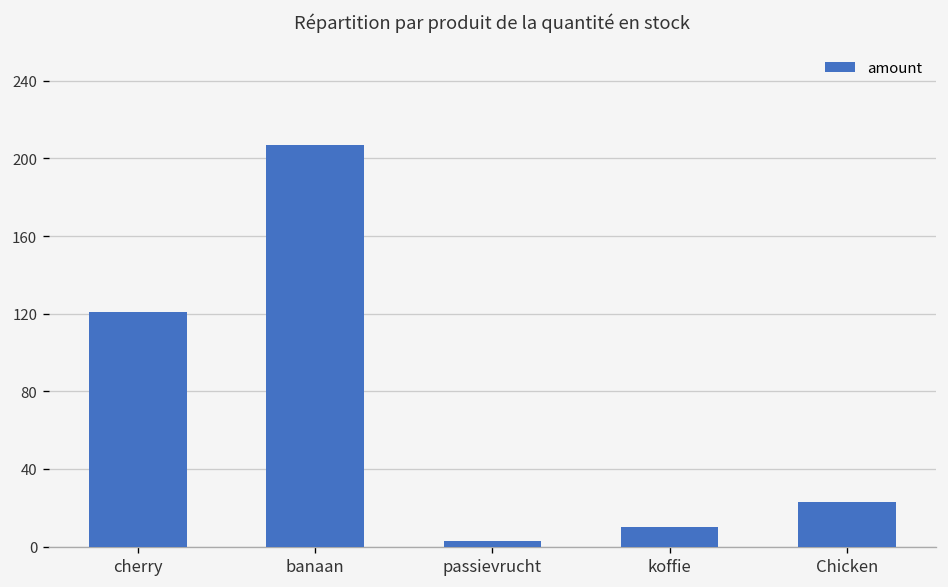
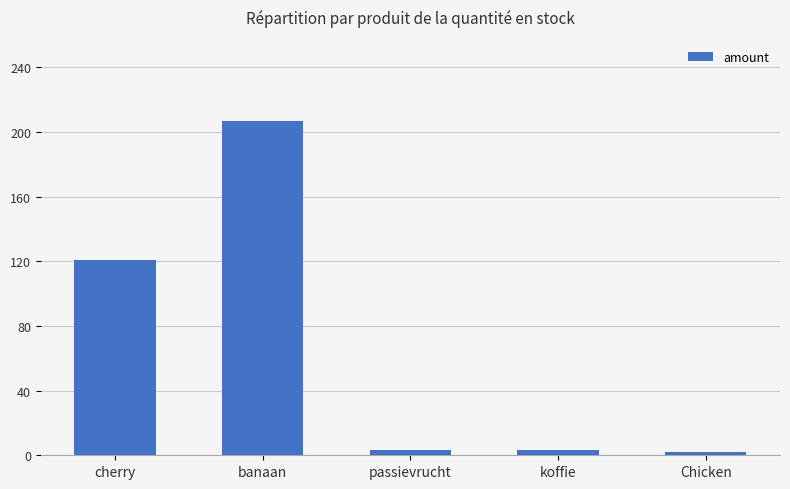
koffie: 10 -> 3
Chicken: 23 -> 2
